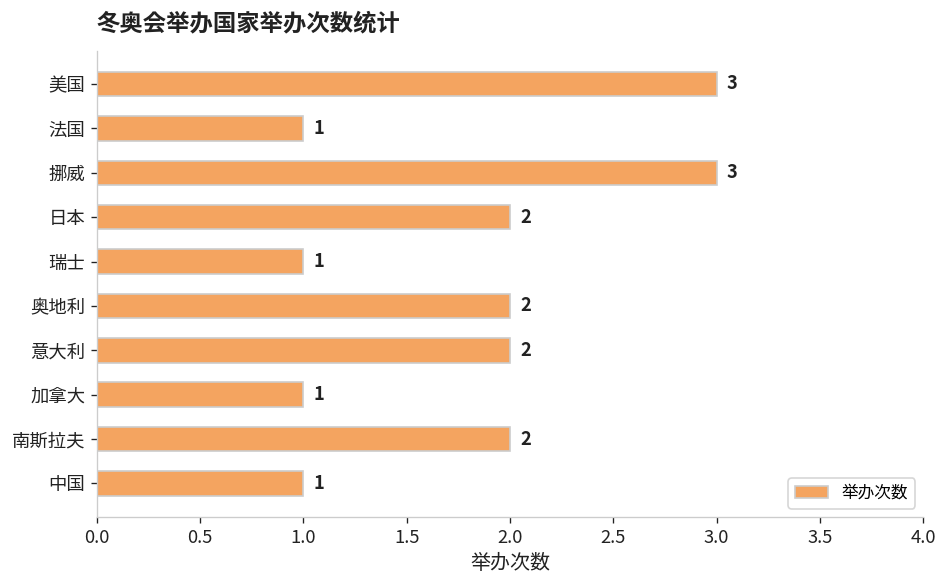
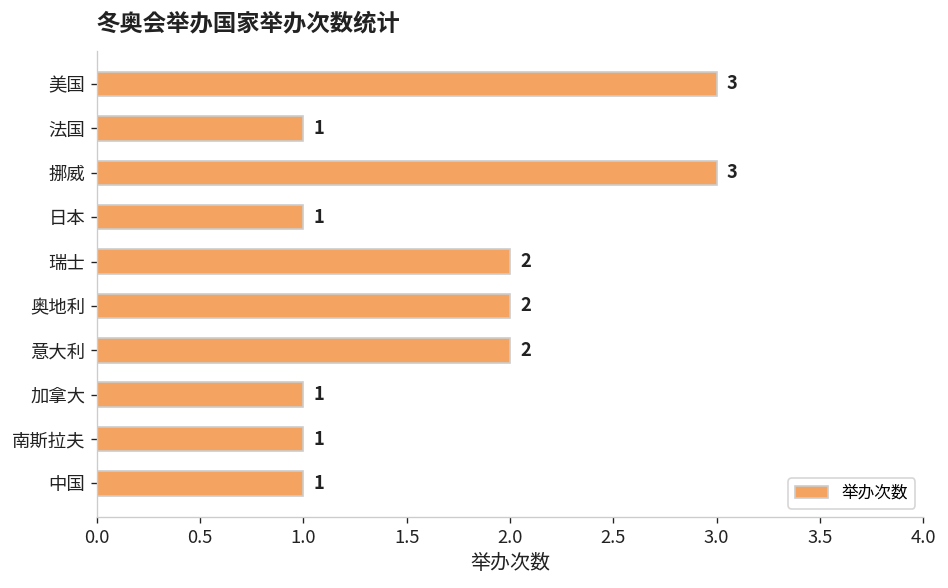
日本: 2 -> 1
瑞士: 1 -> 2
南斯拉夫: 2 -> 1
